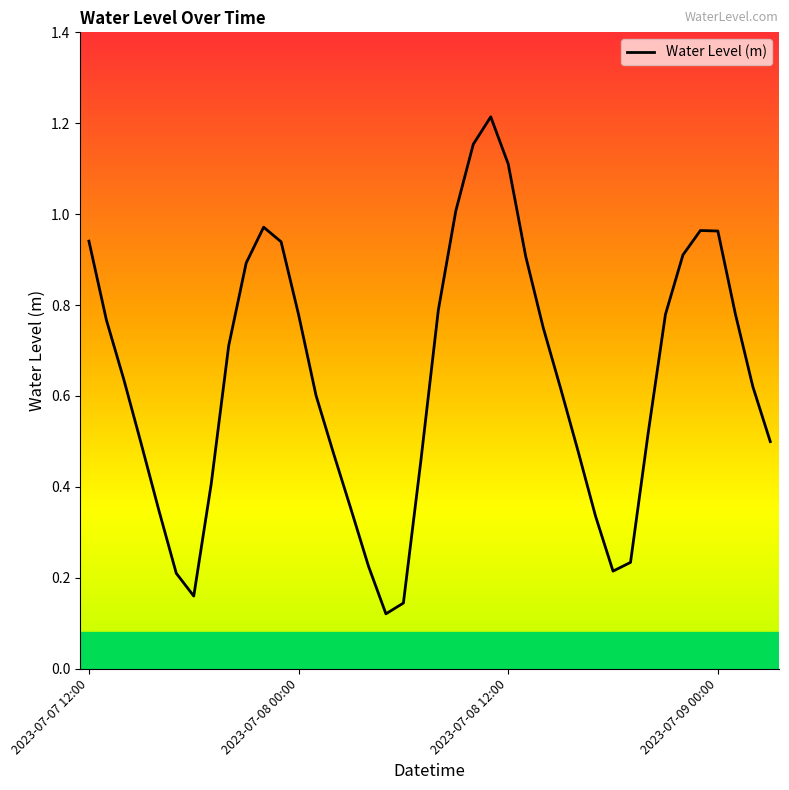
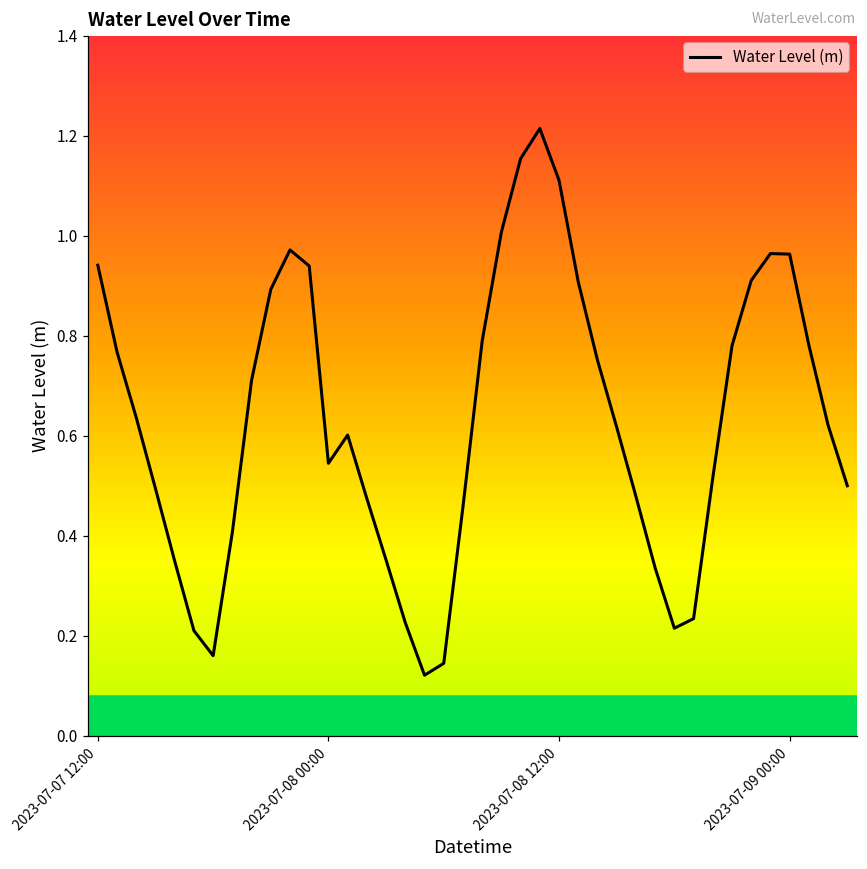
2023-07-08 00:00: 0.78 -> 0.54
